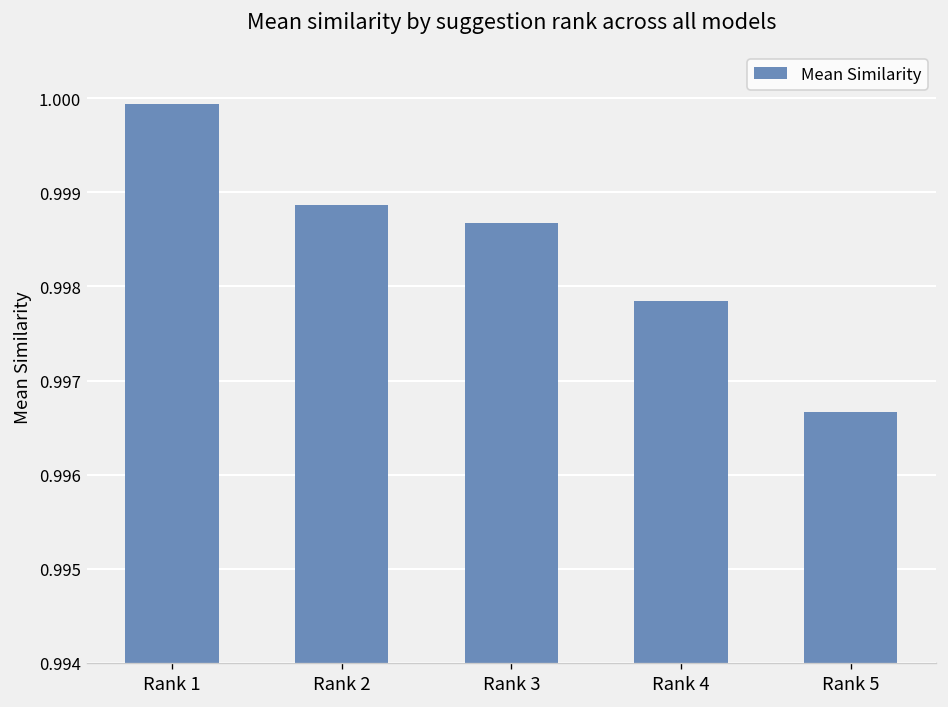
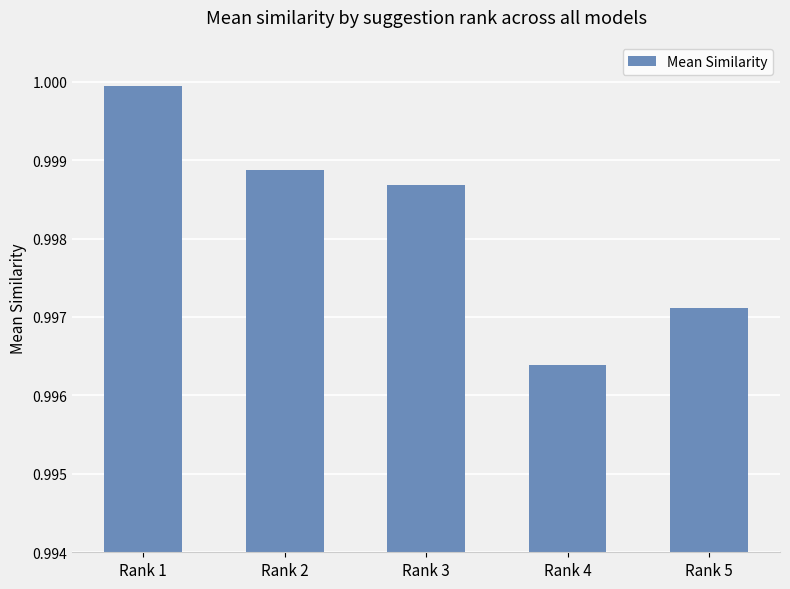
Rank 4: 0.9978 -> 0.9964
Rank 5: 0.9967 -> 0.9971
